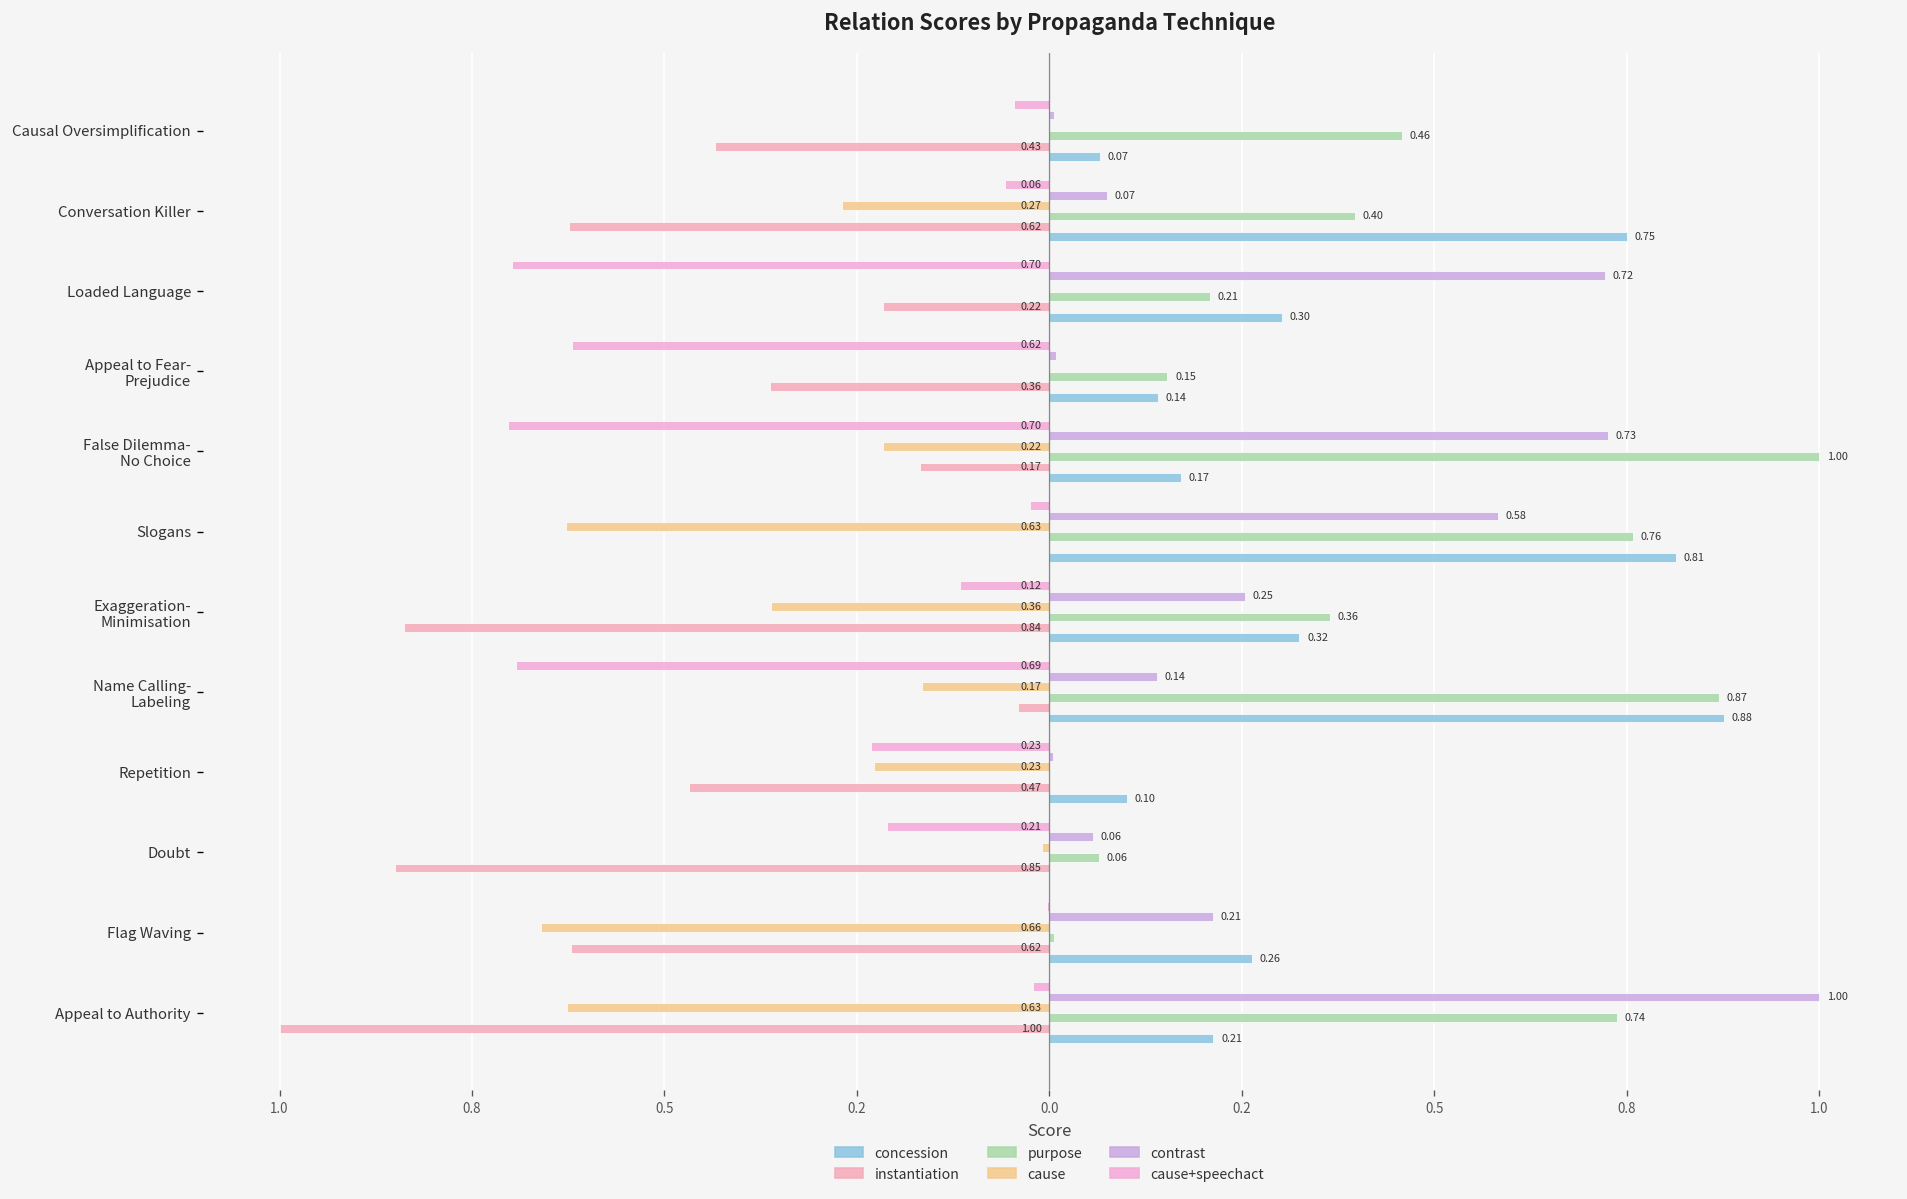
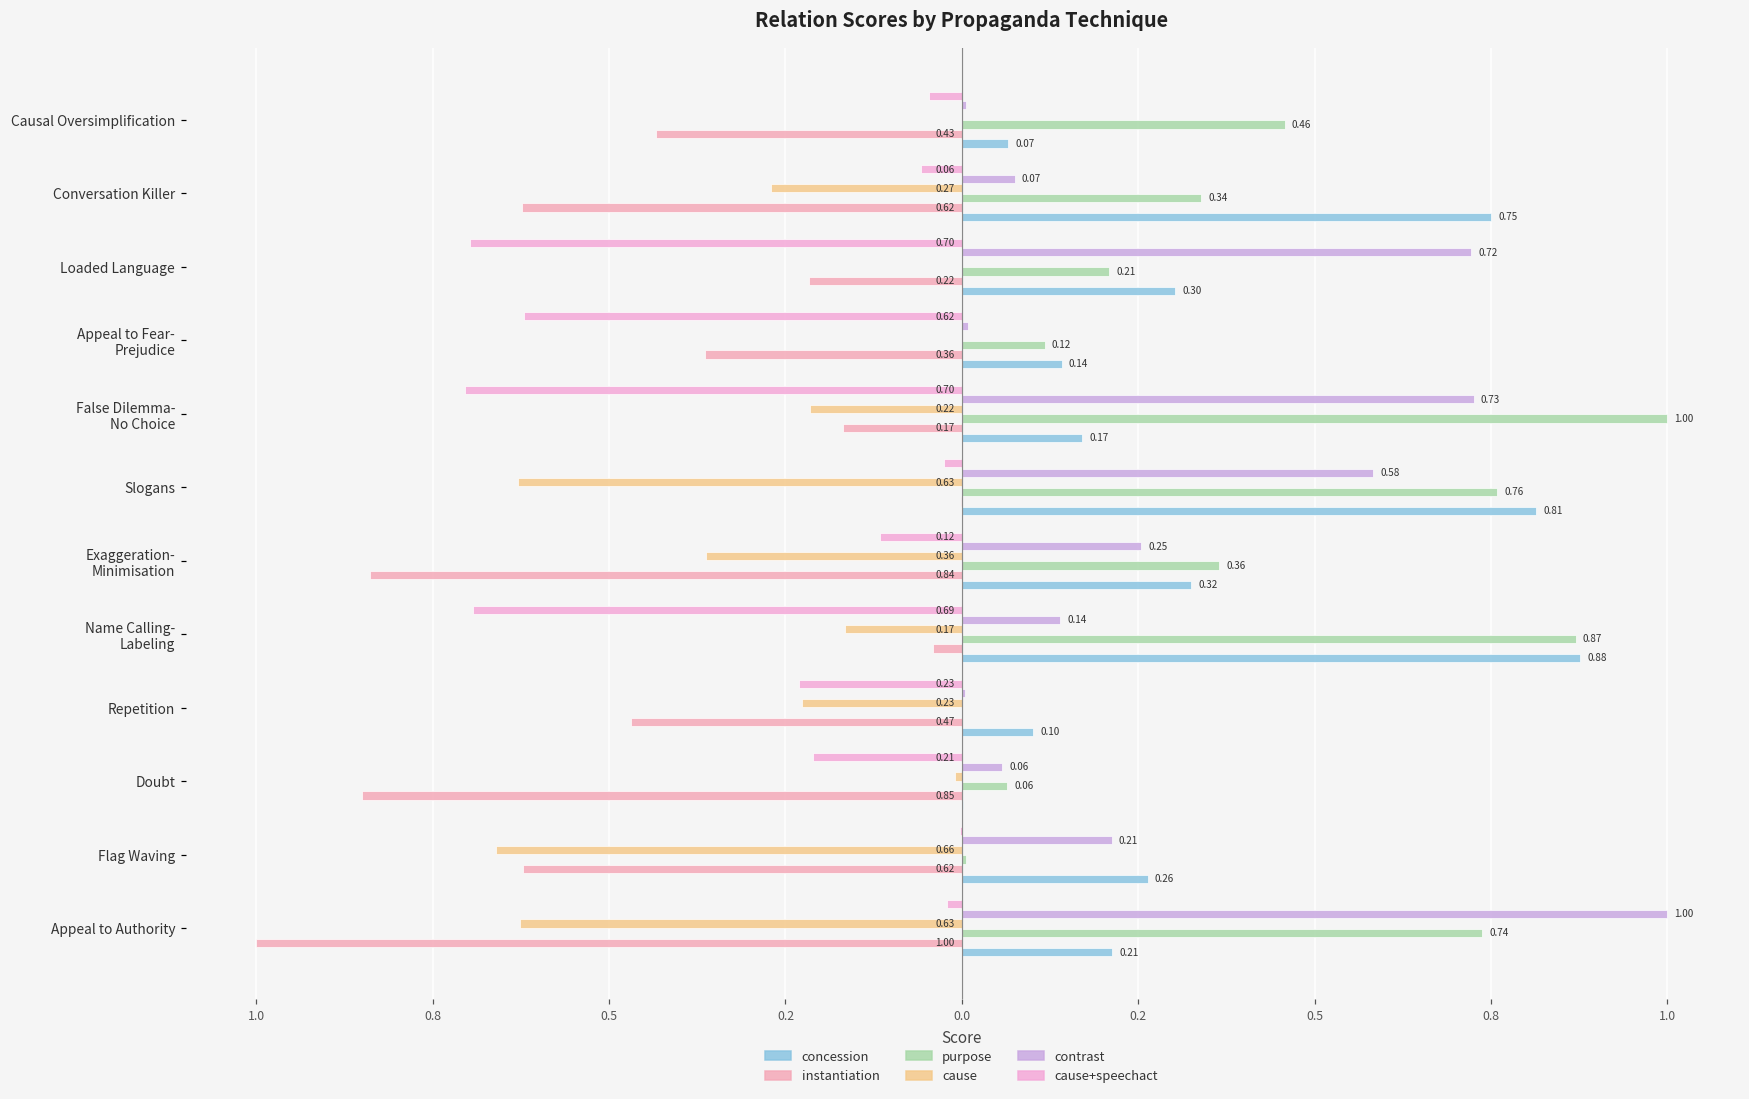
purpose, Conversation Killer: 0.40 -> 0.34
purpose, Appeal to Fear- Prejudice: 0.15 -> 0.12
